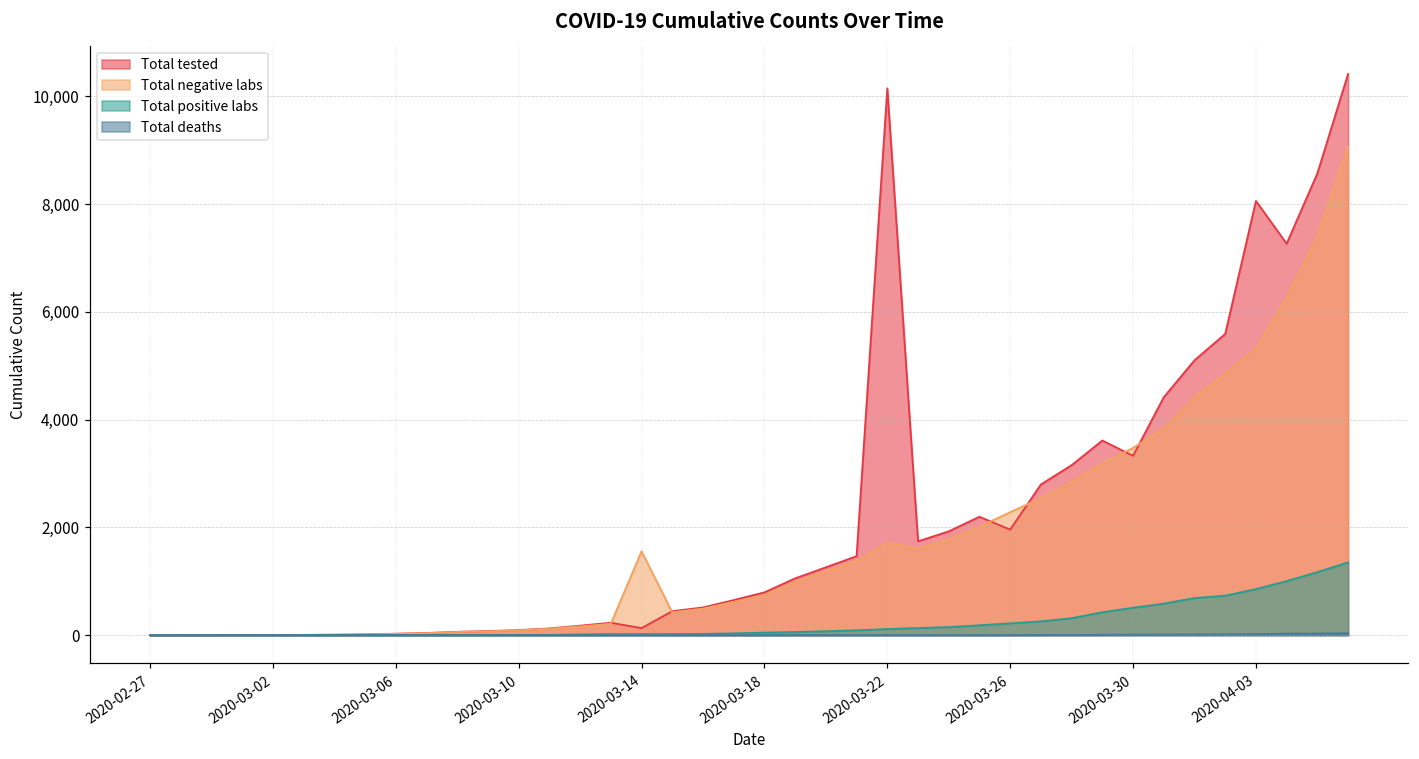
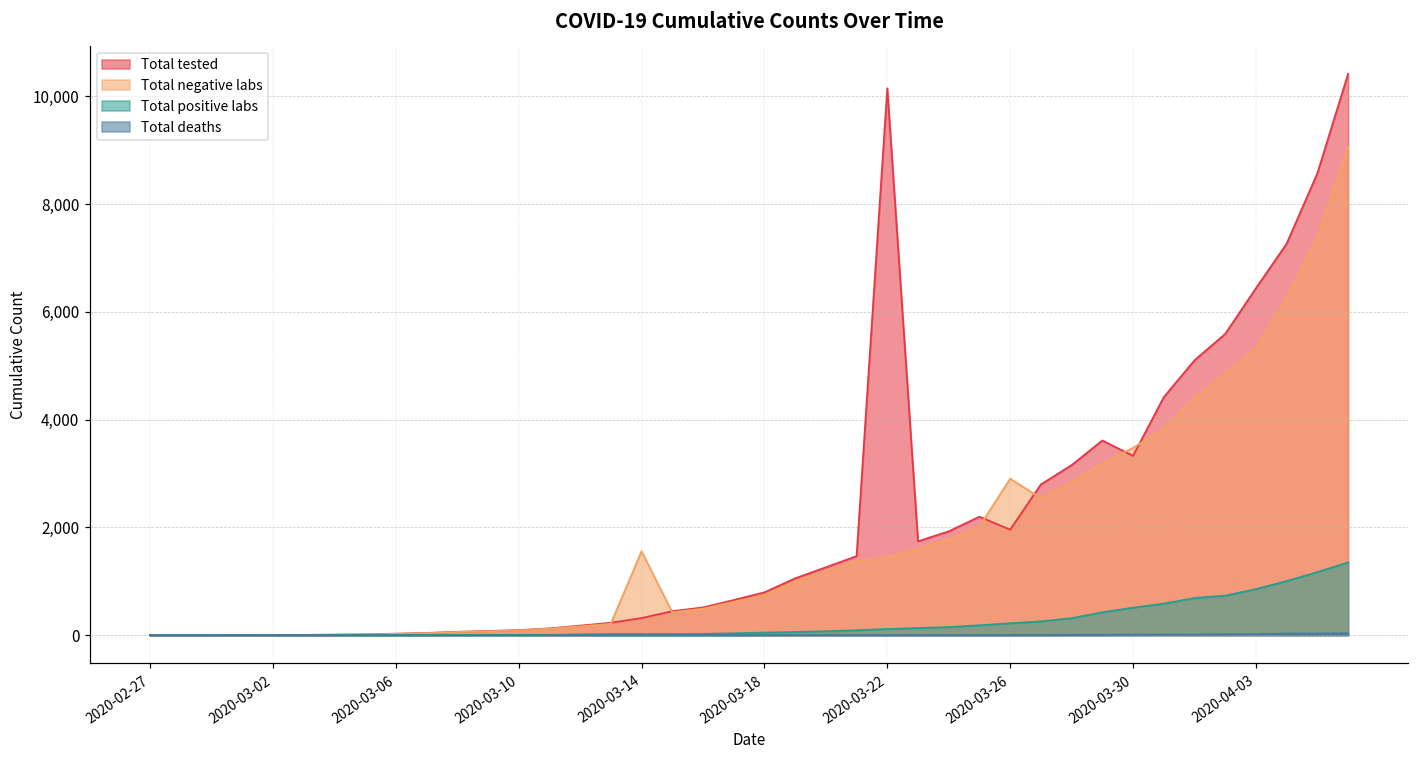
Total tested, 2020-03-14: 100 -> 300
Total negative labs, 2020-03-22: 1,700 -> 1,400
Total negative labs, 2020-03-26: 2,300 -> 2,900
Total tested, 2020-04-03: 8,100 -> 6,400
